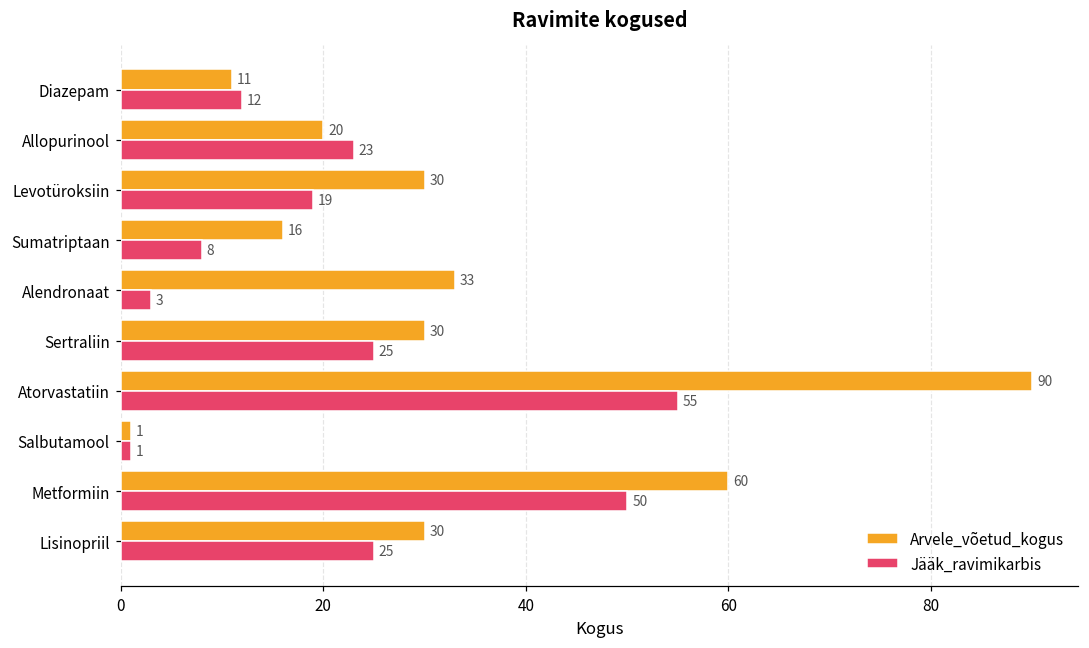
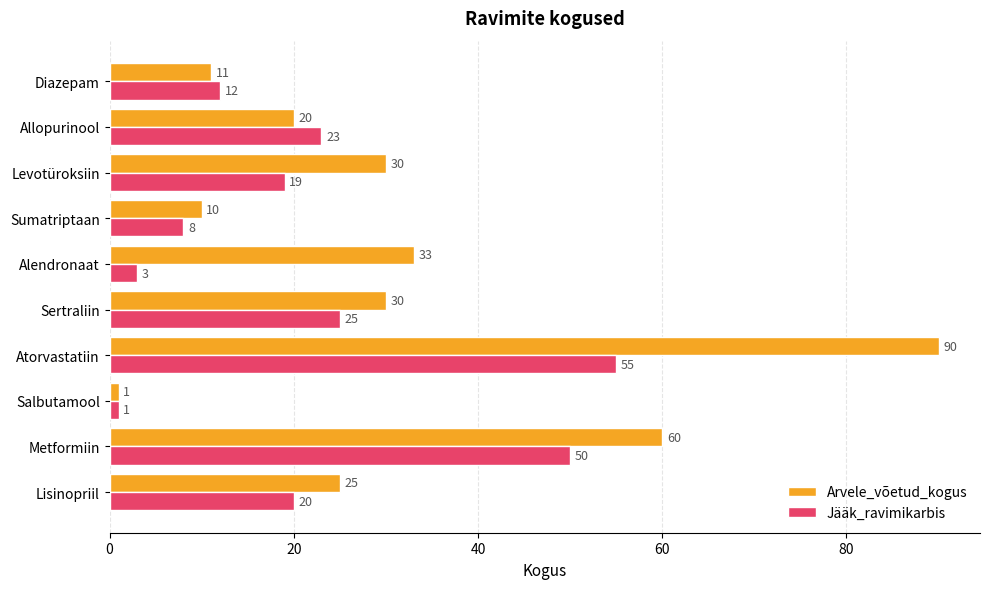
Arvele_võetud_kogus, Sumatriptaan: 16 -> 10
Arvele_võetud_kogus, Lisinopriil: 30 -> 25
Jääk_ravimikarbis, Lisinopriil: 25 -> 20
